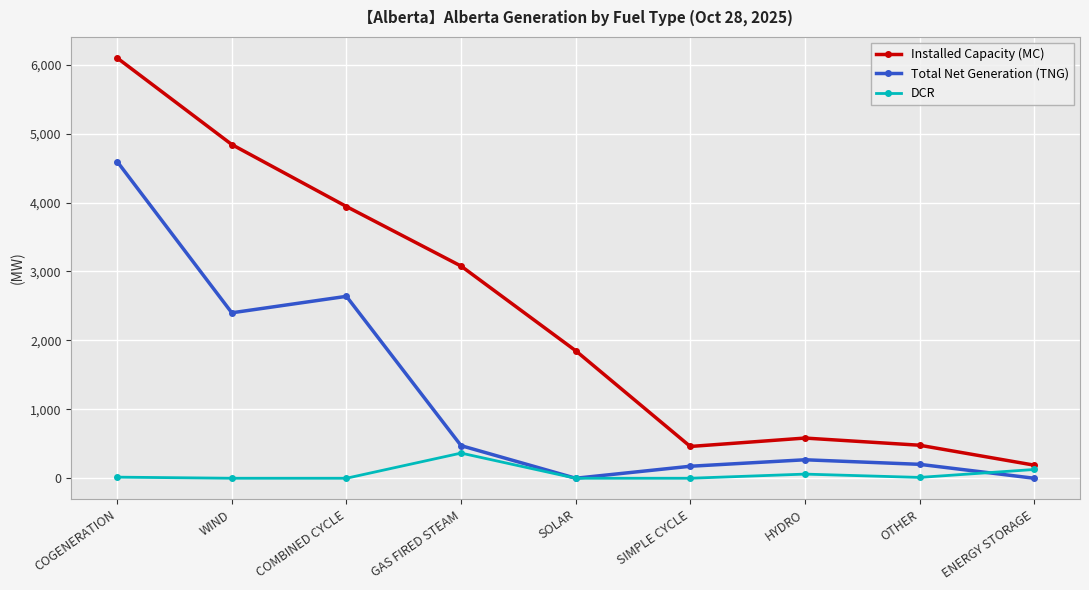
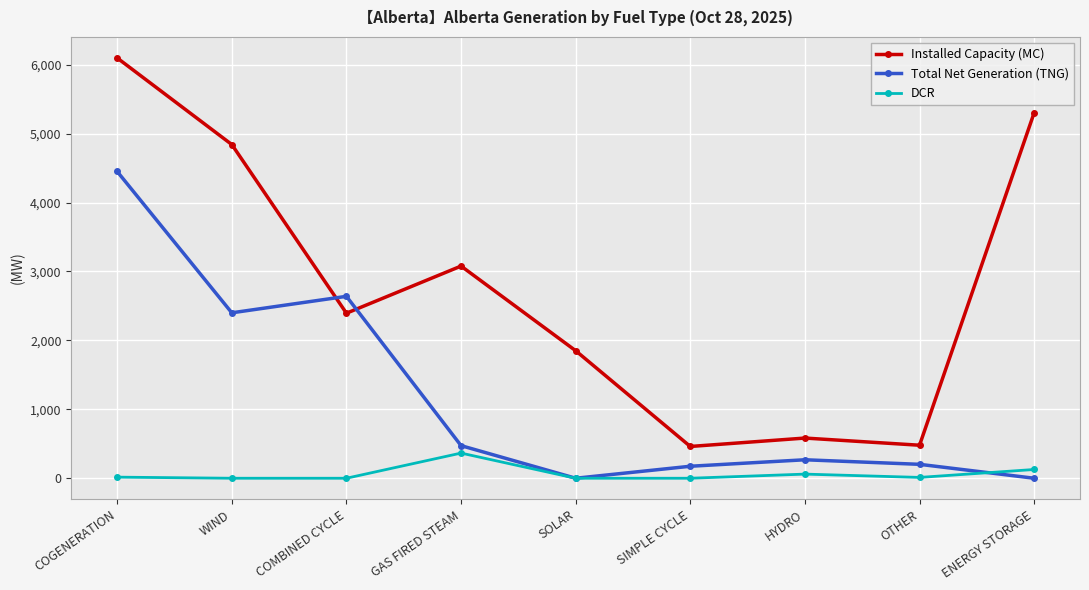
Total Net Generation (TNG), COGENERATION: 4,600 -> 4,500
Installed Capacity (MC), COMBINED CYCLE: 3,900 -> 2,400
Installed Capacity (MC), ENERGY STORAGE: 200 -> 5,300
